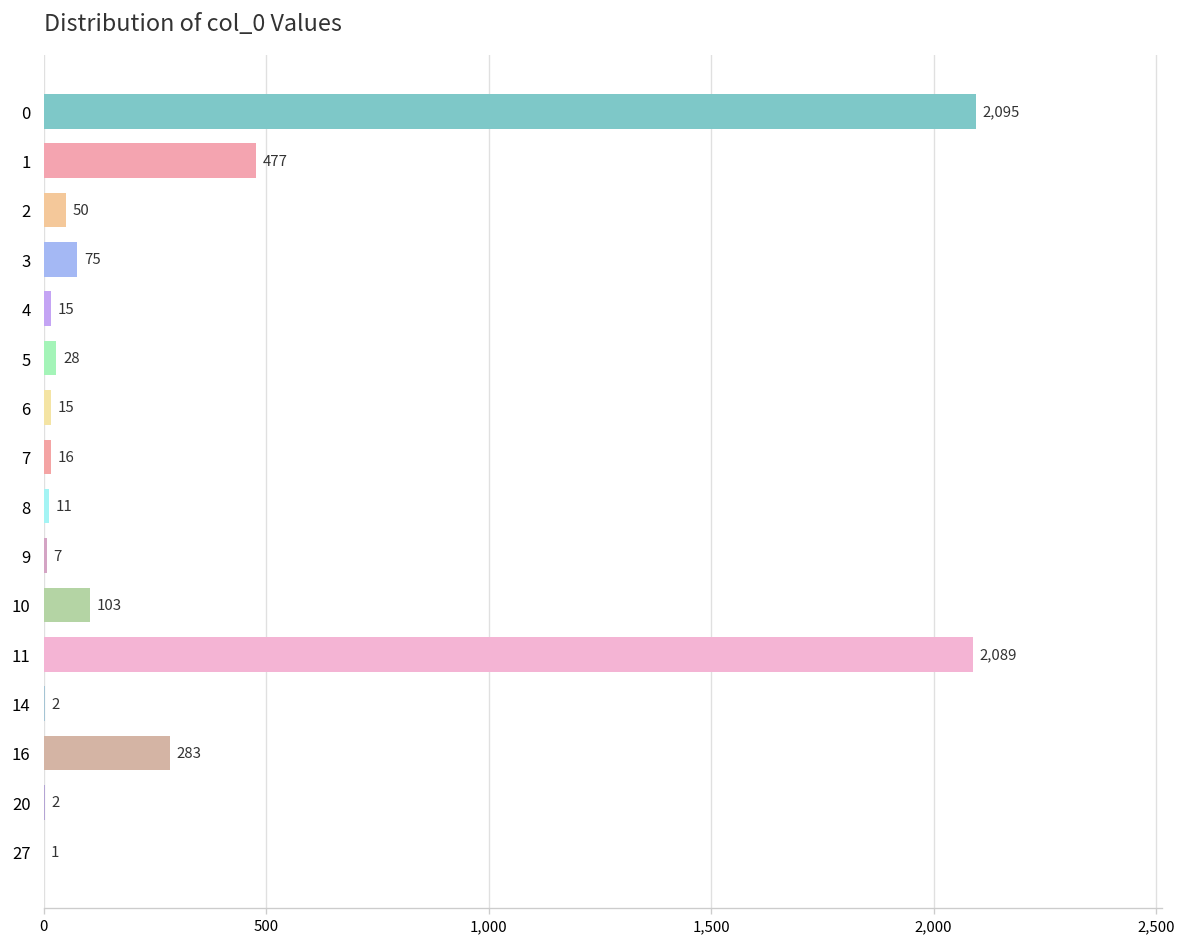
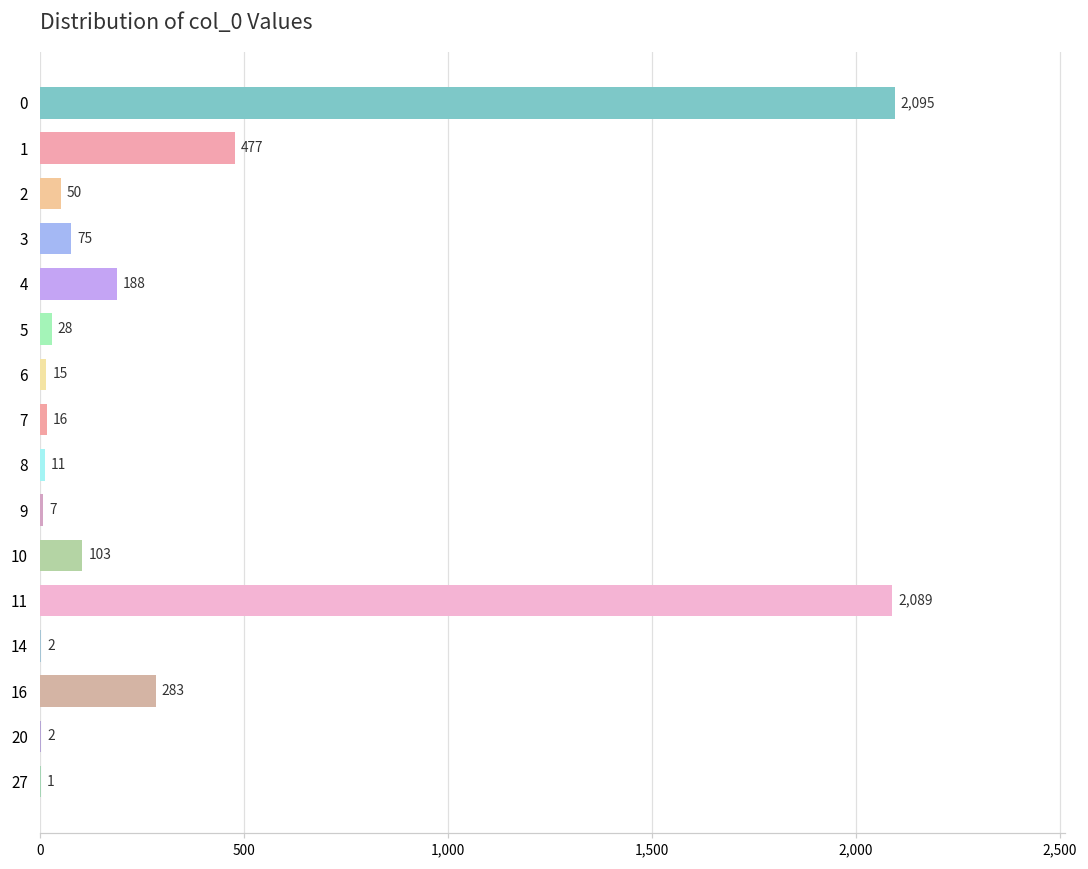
4: 15 -> 188
